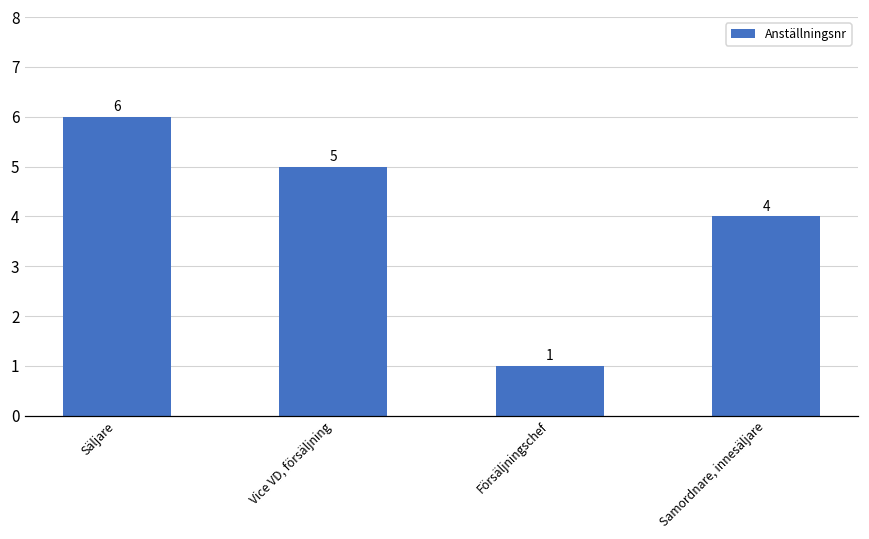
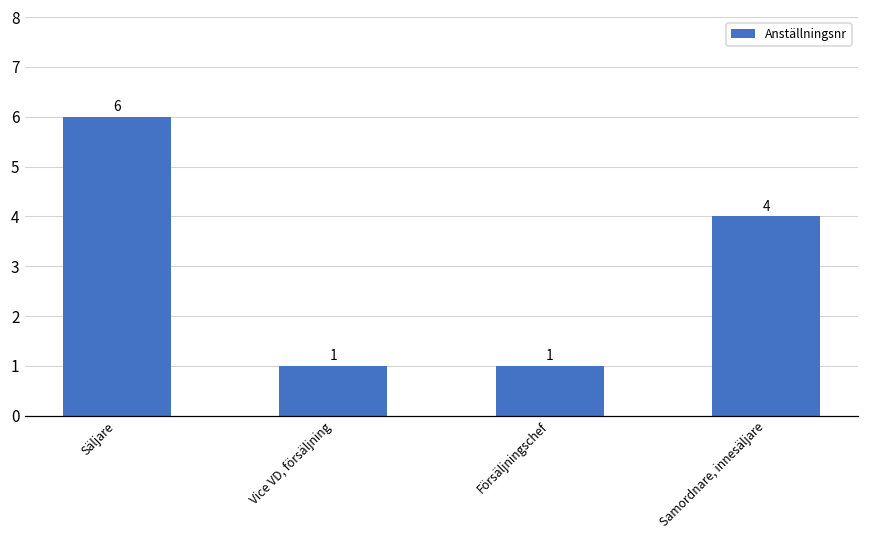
Vice VD, försäljning: 5 -> 1
